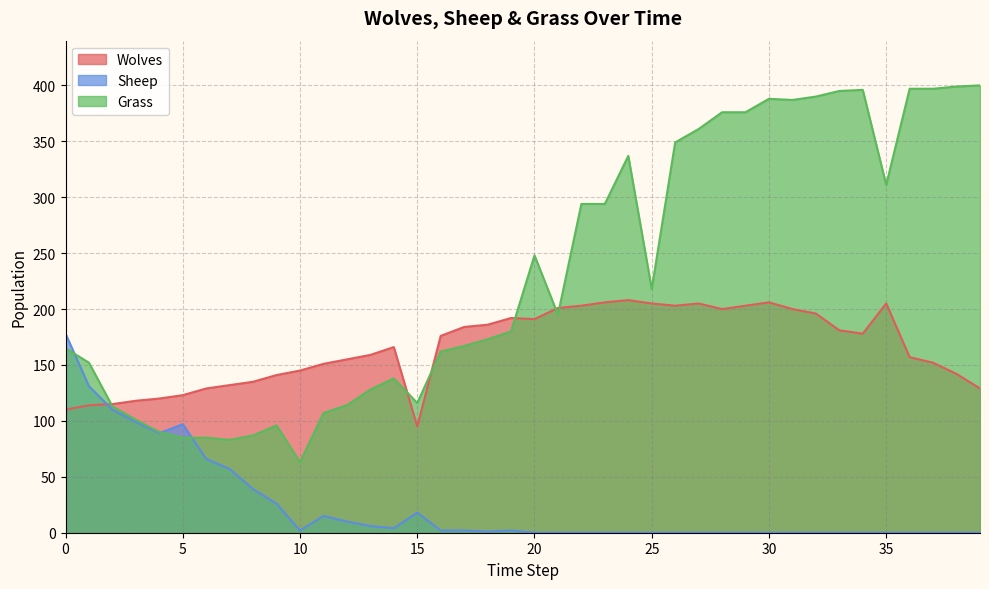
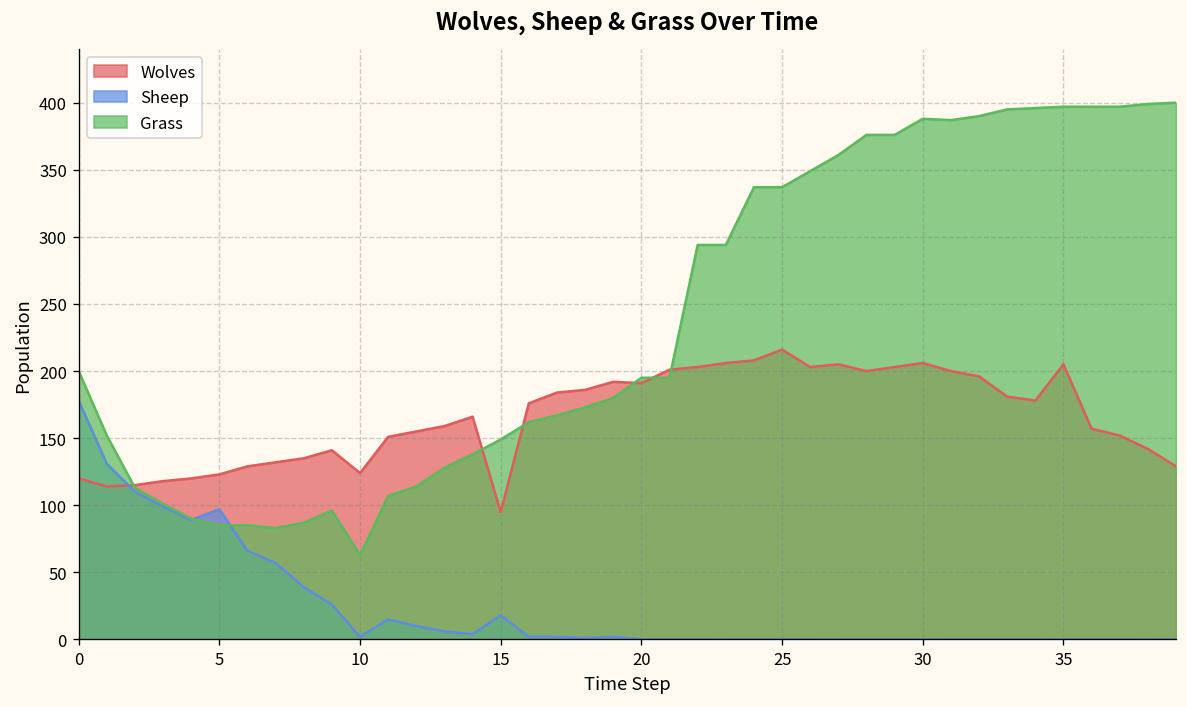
Wolves, 0: 110 -> 120
Grass, 0: 165 -> 200
Wolves, 10: 145 -> 124
Grass, 15: 116 -> 149
Grass, 20: 248 -> 195
Wolves, 25: 205 -> 216
Grass, 25: 218 -> 337
Grass, 35: 311 -> 397
